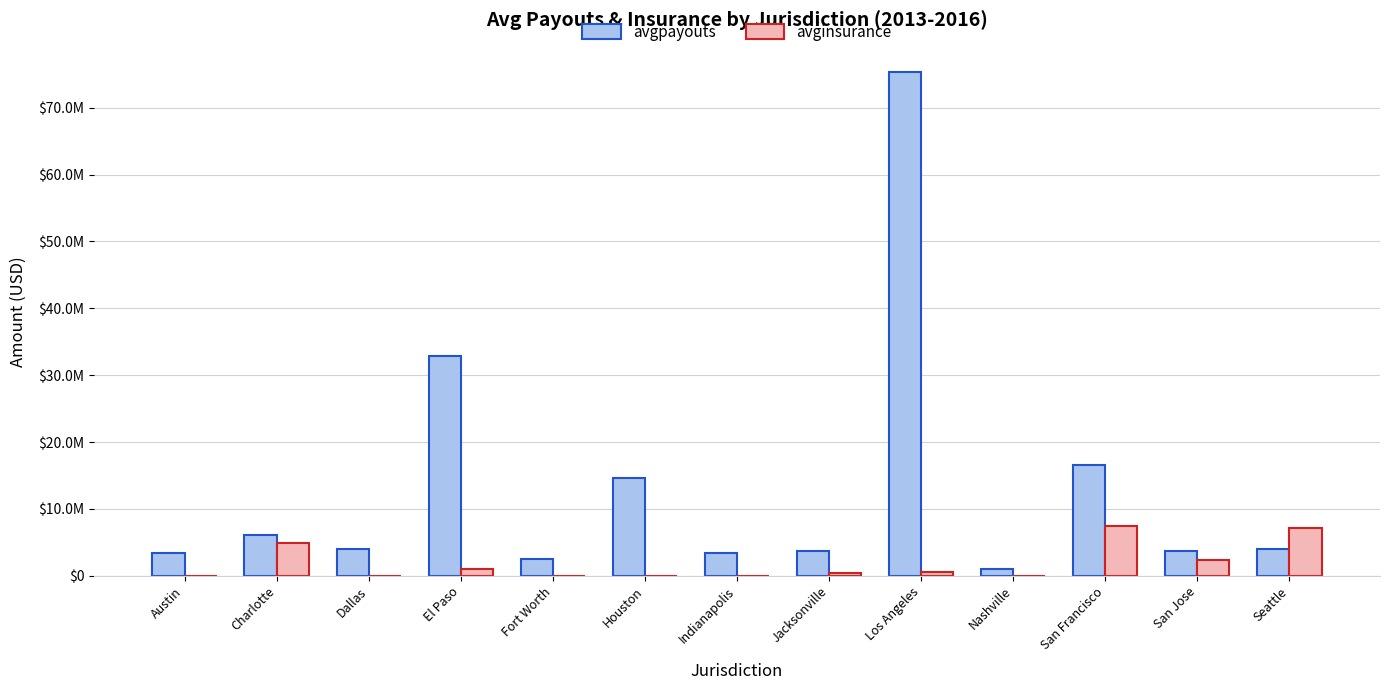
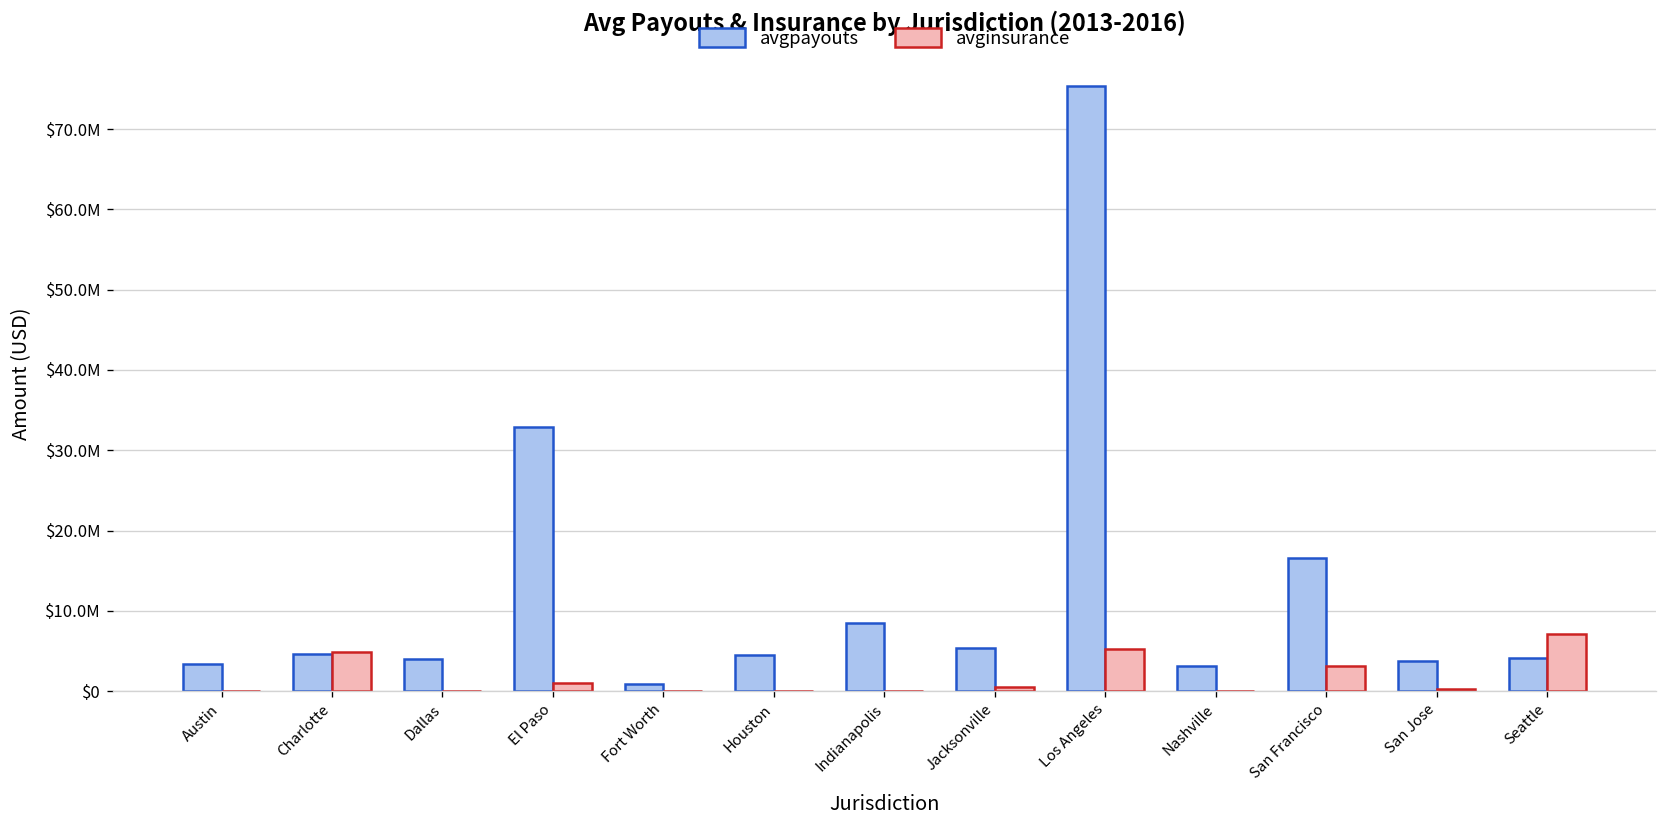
avgpayouts, Charlotte: $6000000 -> $5000000
avgpayouts, Fort Worth: $3000000 -> $1000000
avgpayouts, Houston: $15000000 -> $4000000
avgpayouts, Indianapolis: $3000000 -> $8000000
avgpayouts, Jacksonville: $4000000 -> $5000000
avginsurance, Los Angeles: $1000000 -> $5000000
avgpayouts, Nashville: $1000000 -> $3000000
avginsurance, San Francisco: $7000000 -> $3000000
avginsurance, San Jose: $2000000 -> $0
